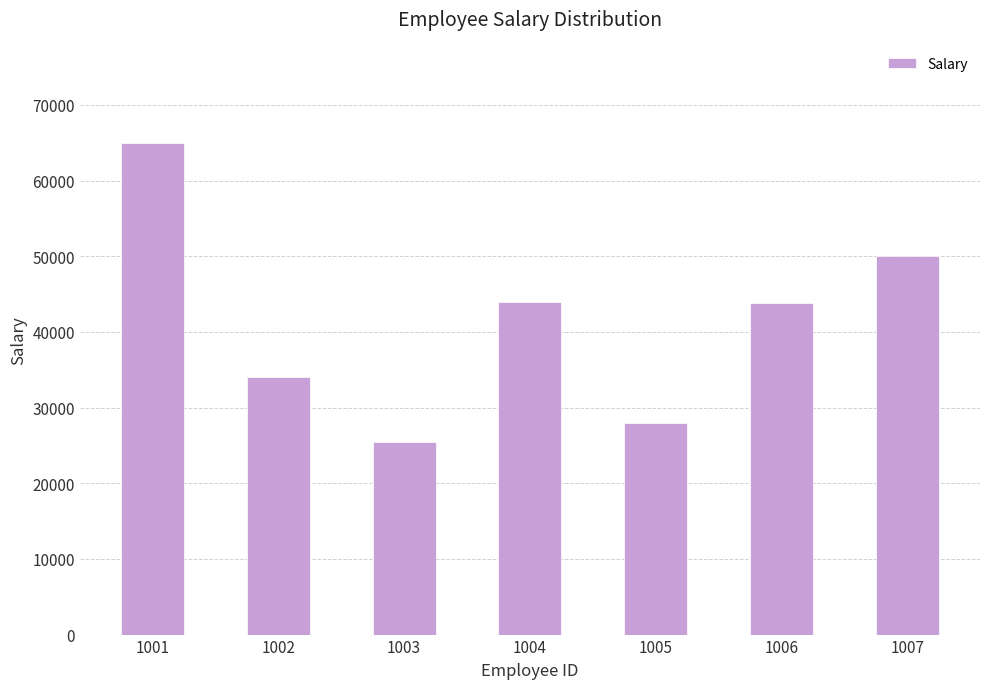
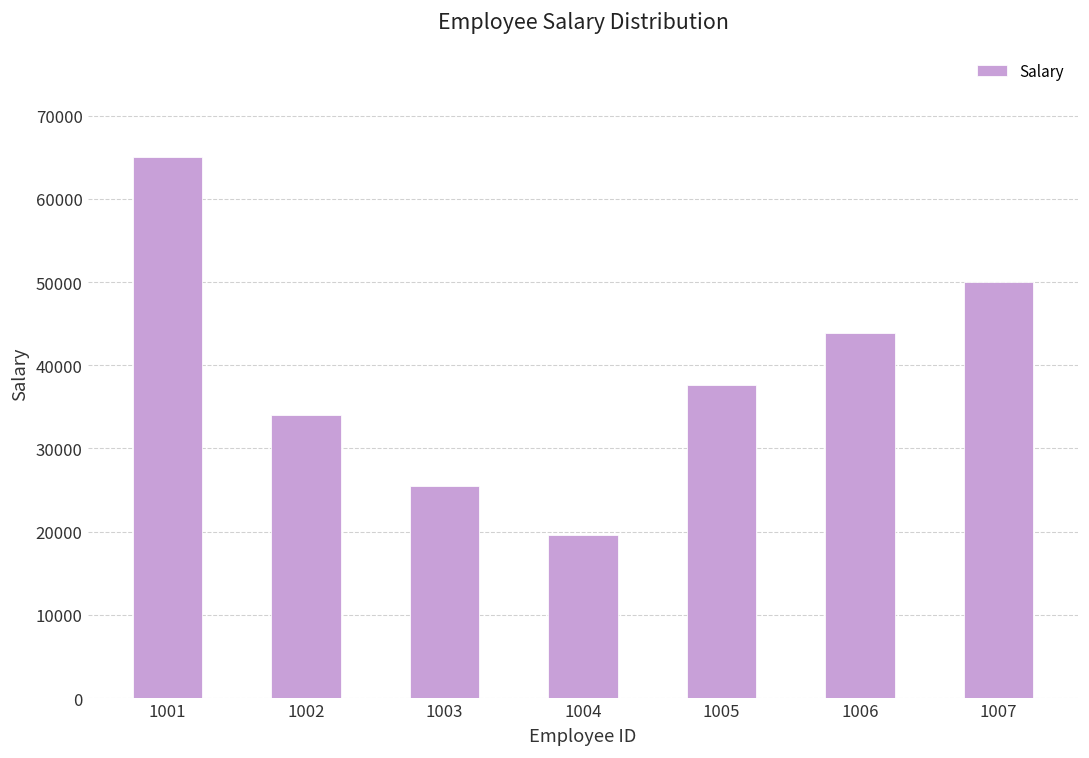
1004: 44000 -> 20000
1005: 28000 -> 38000
